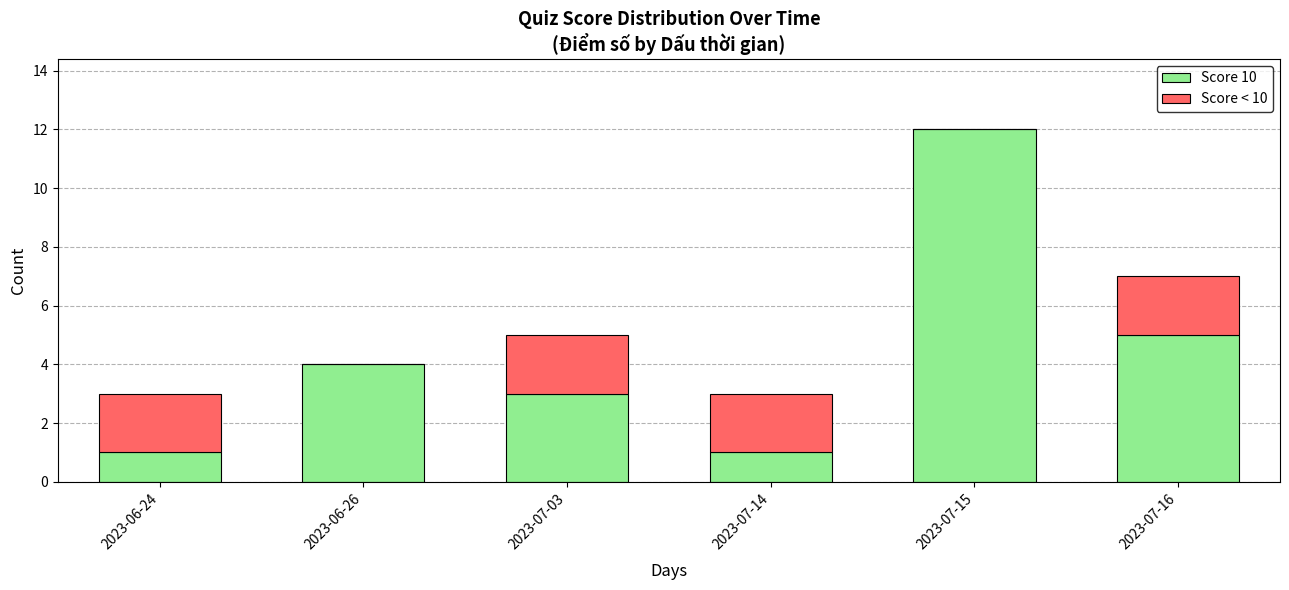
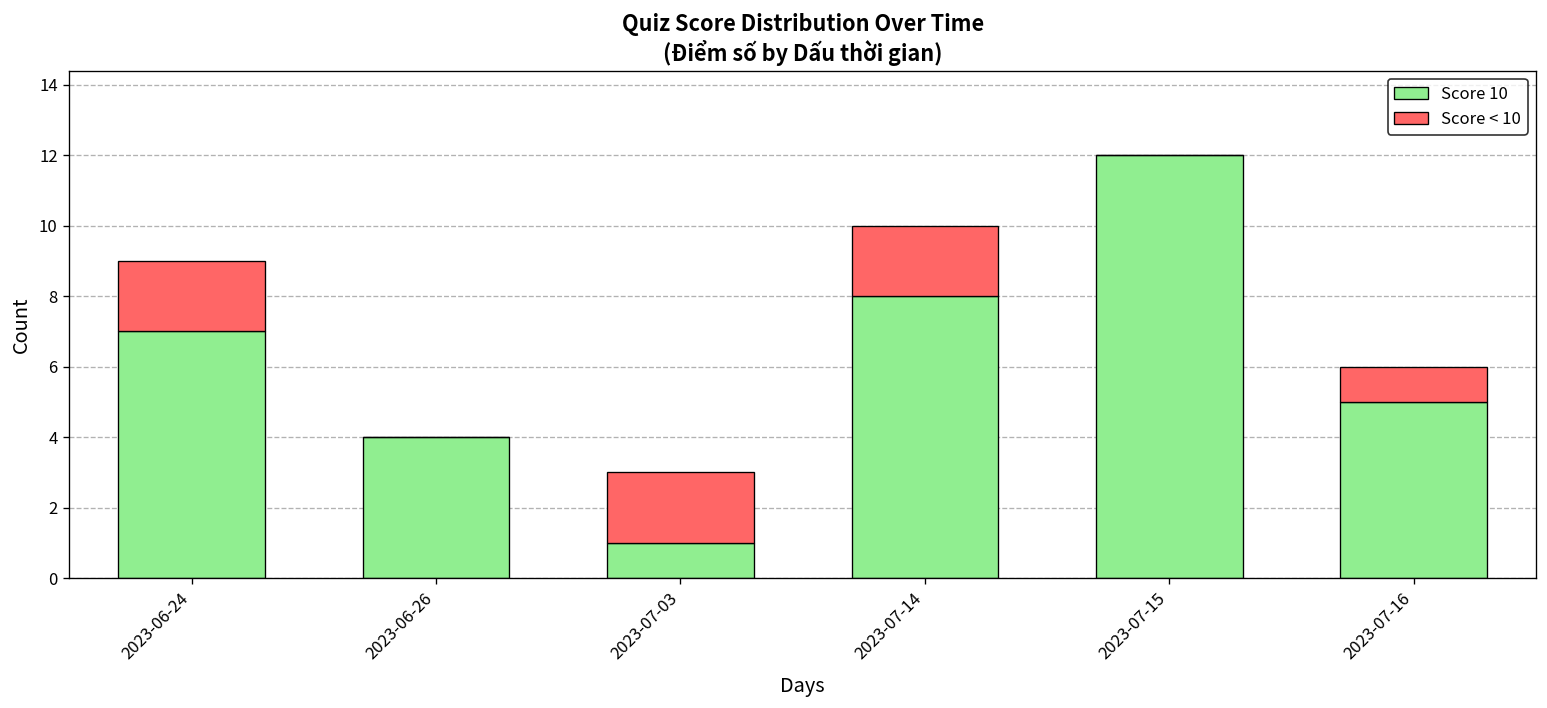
Score 10, 2023-06-24: 1 -> 7
Score 10, 2023-07-03: 3 -> 1
Score 10, 2023-07-14: 1 -> 8
Score < 10, 2023-07-16: 2 -> 1
